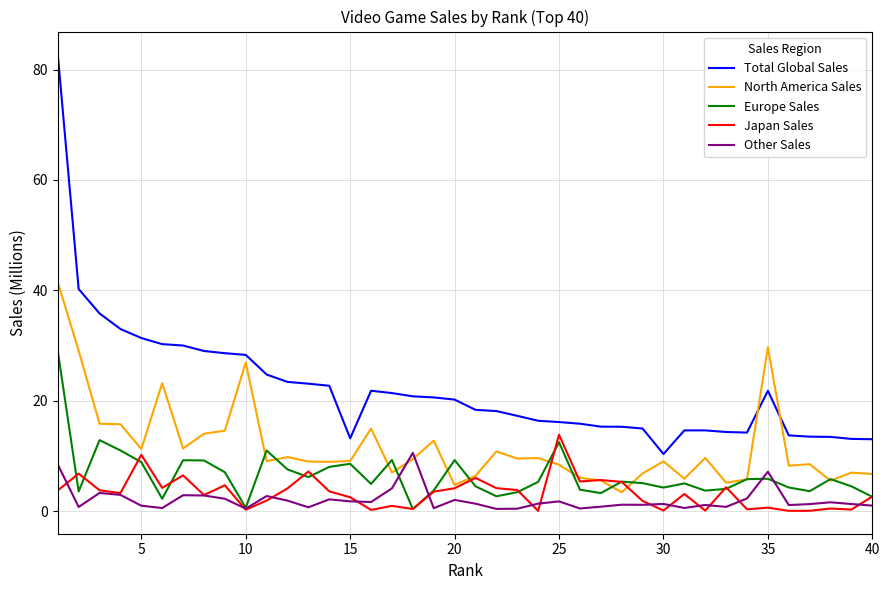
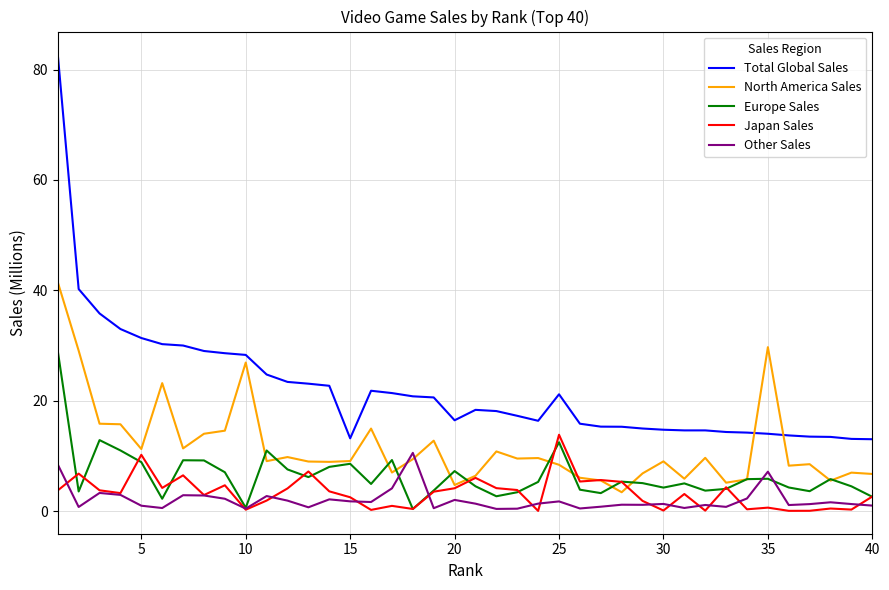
Total Global Sales, 20: 20 -> 16
Europe Sales, 20: 9 -> 7
Total Global Sales, 25: 16 -> 21
Total Global Sales, 30: 10 -> 15
Total Global Sales, 35: 22 -> 14
